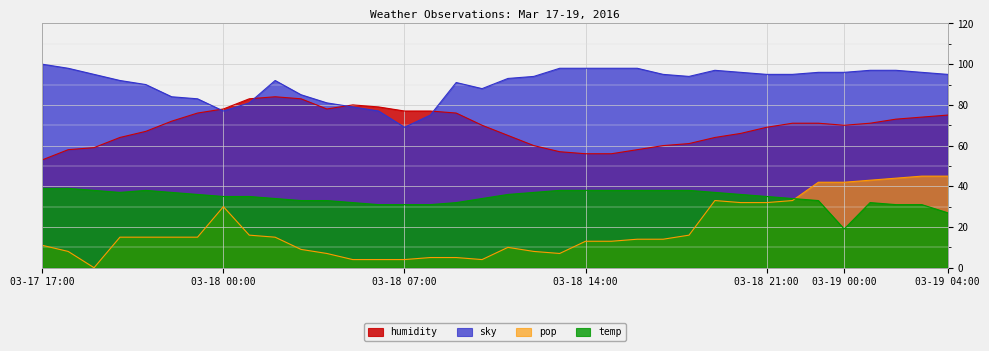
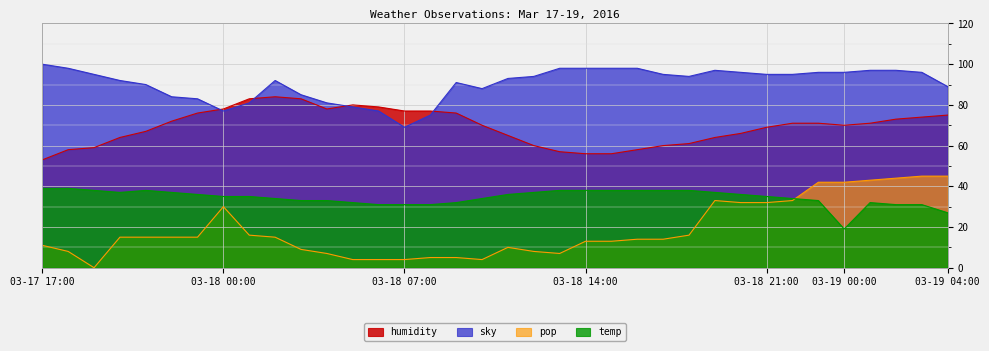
sky, 03-19 04:00: 95 -> 89
